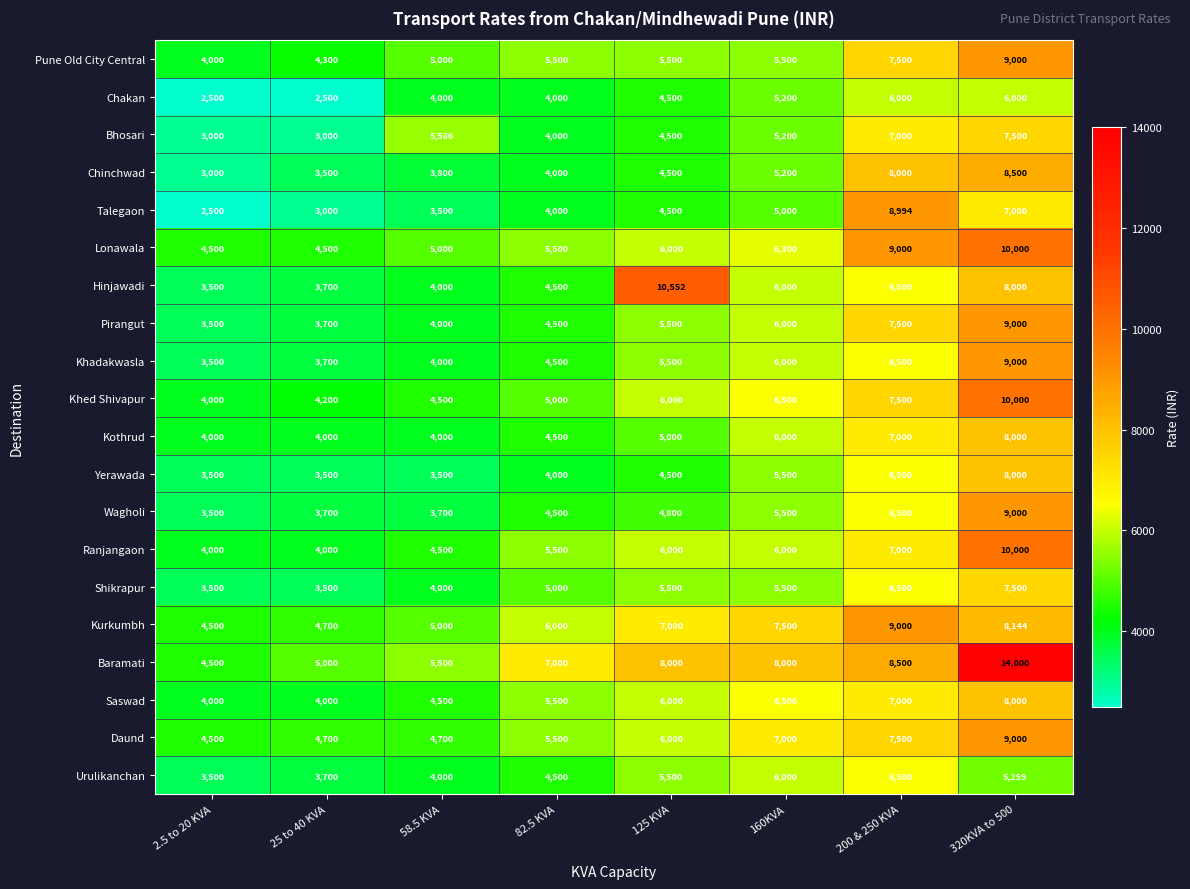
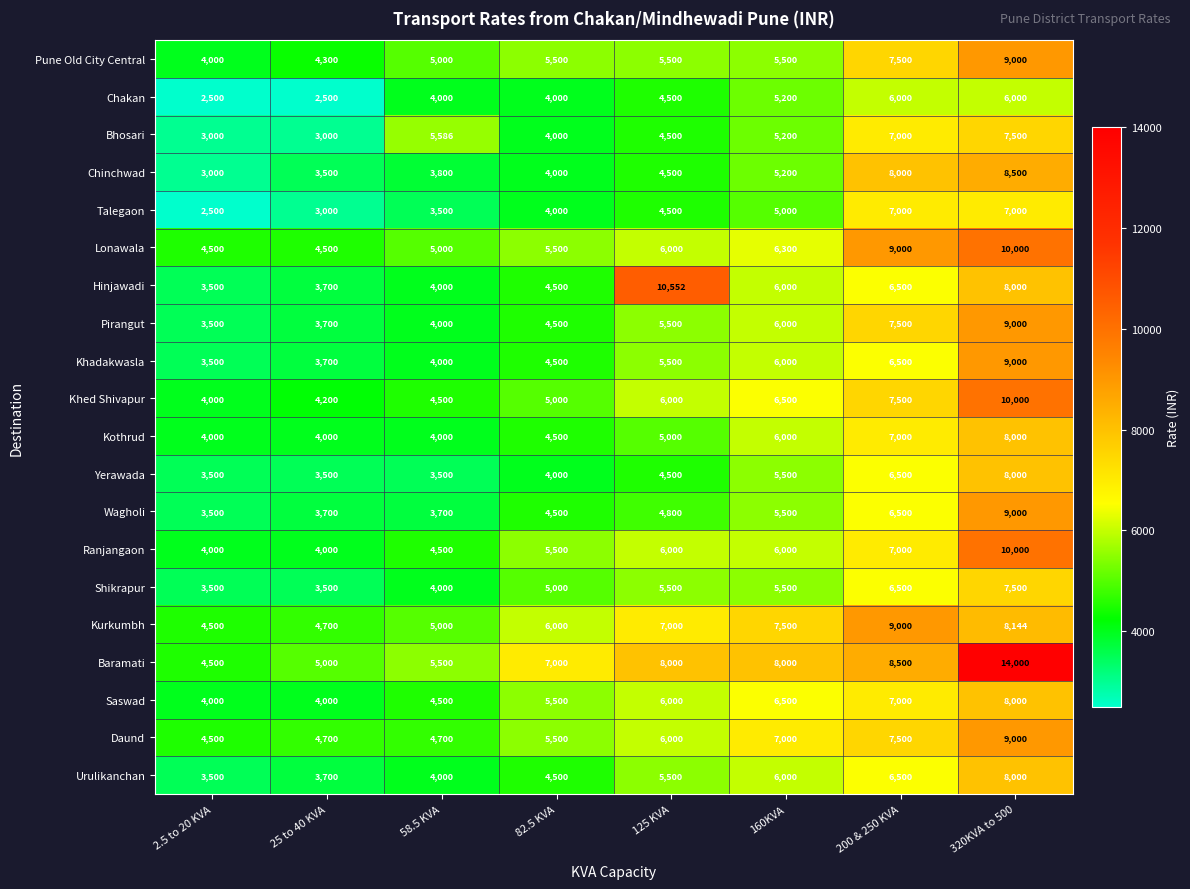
Talegaon, 200 & 250 KVA: 8,994 -> 7,000
Urulikanchan, 320KVA to 500: 5,259 -> 8,000
